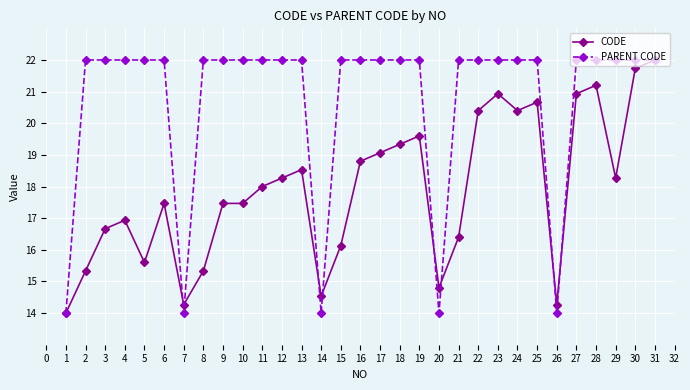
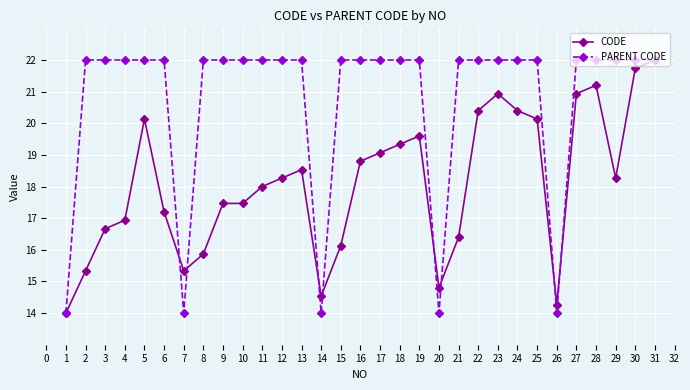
CODE, 5: 15.6 -> 20.1
CODE, 6: 17.5 -> 17.2
CODE, 7: 14.3 -> 15.3
CODE, 8: 15.3 -> 15.9
CODE, 25: 20.7 -> 20.1
